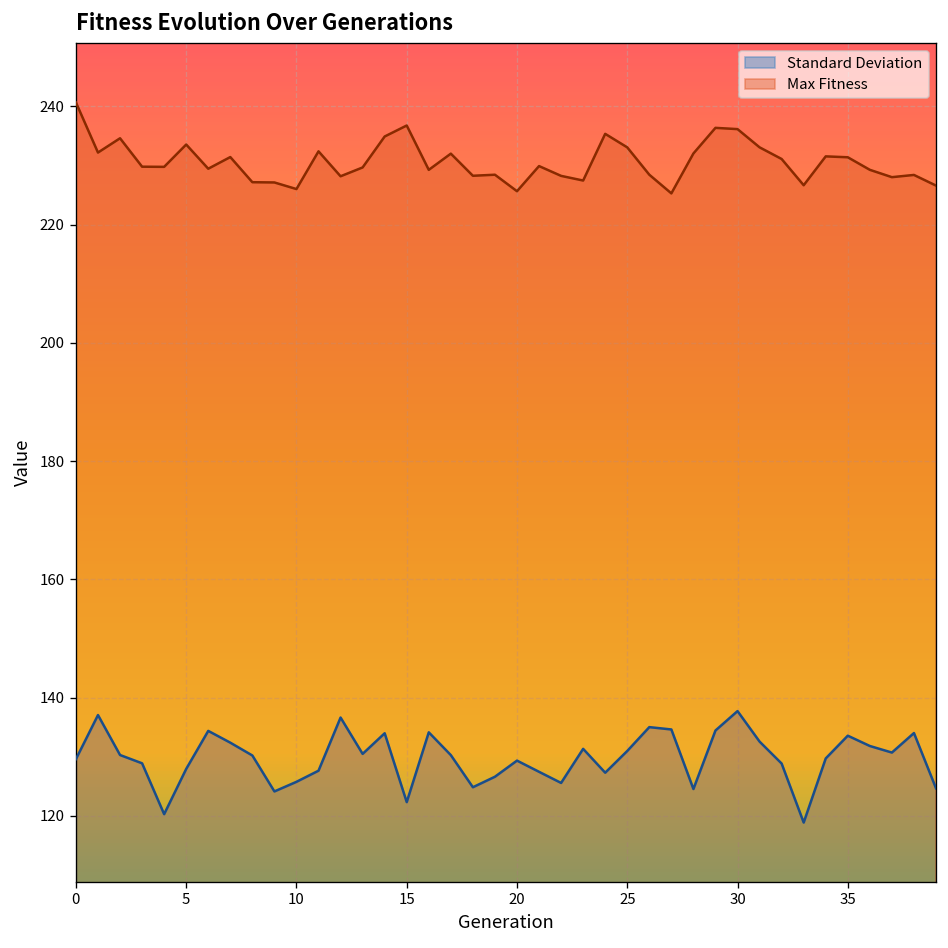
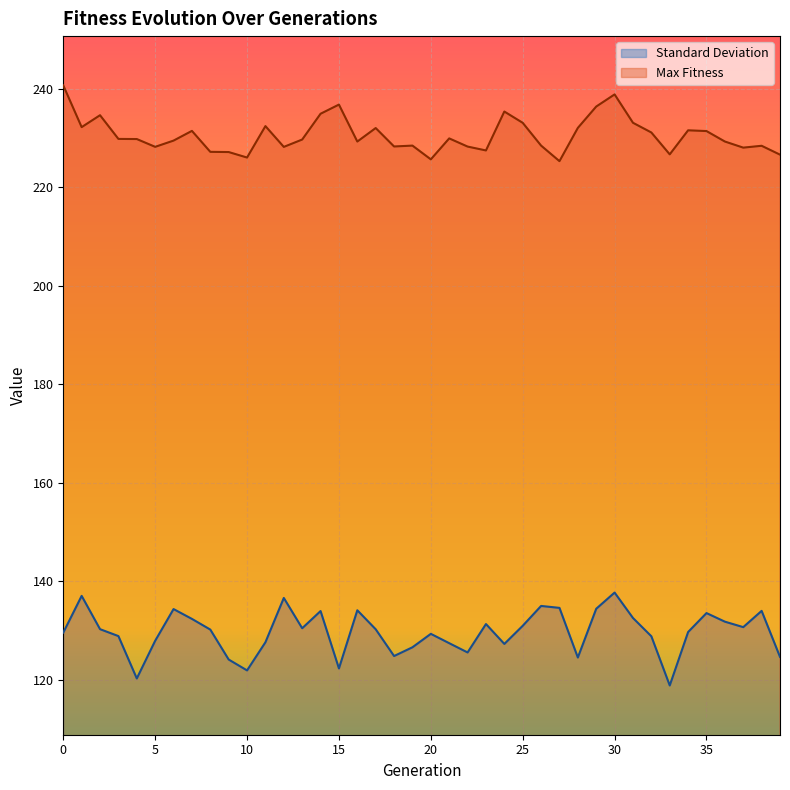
Max Fitness, 5: 234 -> 228
Standard Deviation, 10: 126 -> 122
Max Fitness, 30: 236 -> 239
